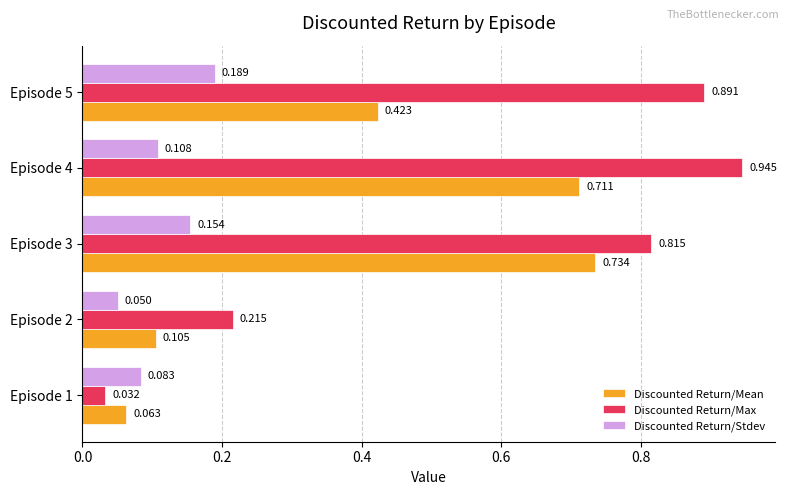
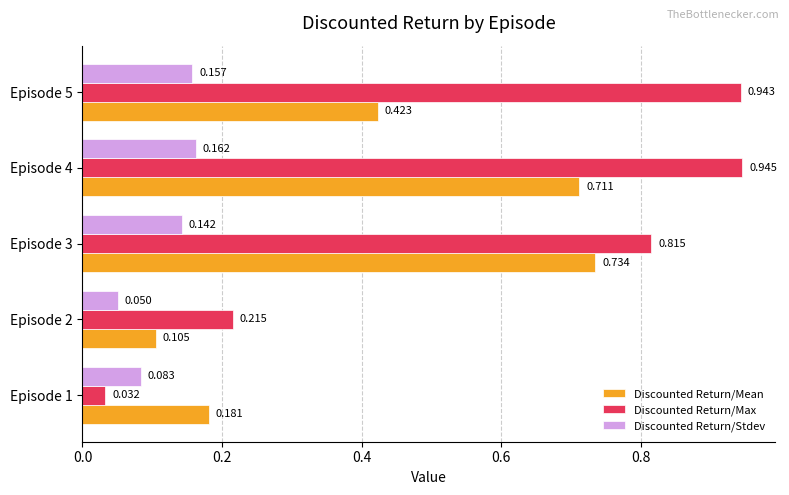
Discounted Return/Stdev, Episode 5: 0.189 -> 0.157
Discounted Return/Max, Episode 5: 0.891 -> 0.943
Discounted Return/Stdev, Episode 4: 0.108 -> 0.162
Discounted Return/Stdev, Episode 3: 0.154 -> 0.142
Discounted Return/Mean, Episode 1: 0.063 -> 0.181
